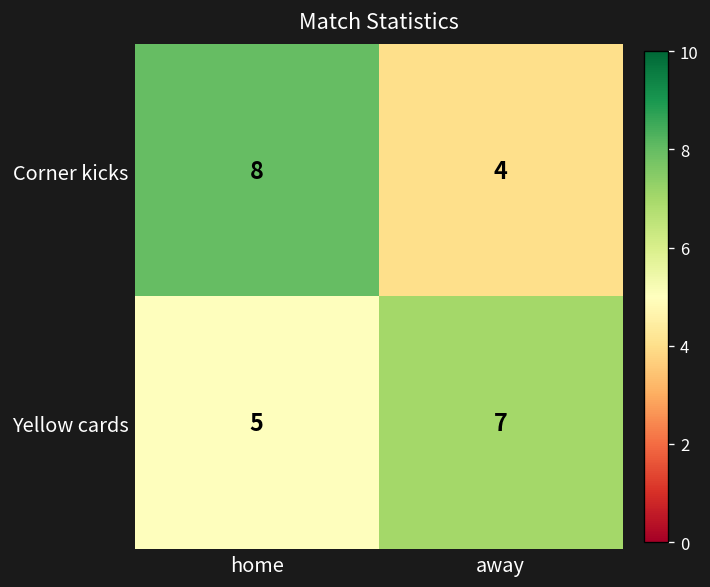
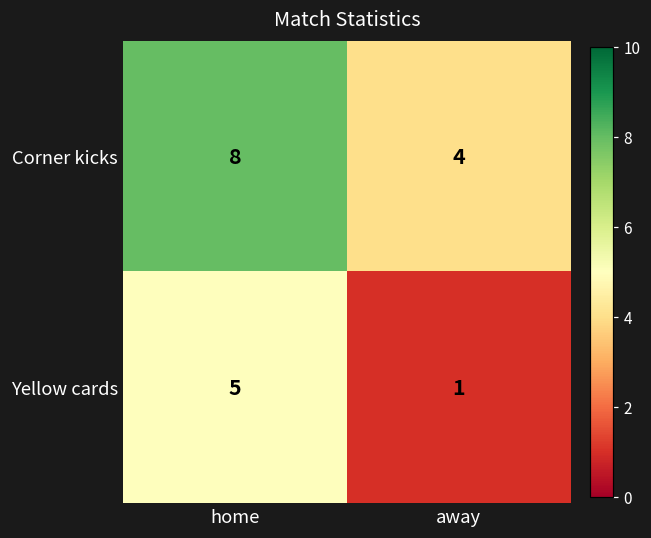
Yellow cards, away: 7 -> 1
